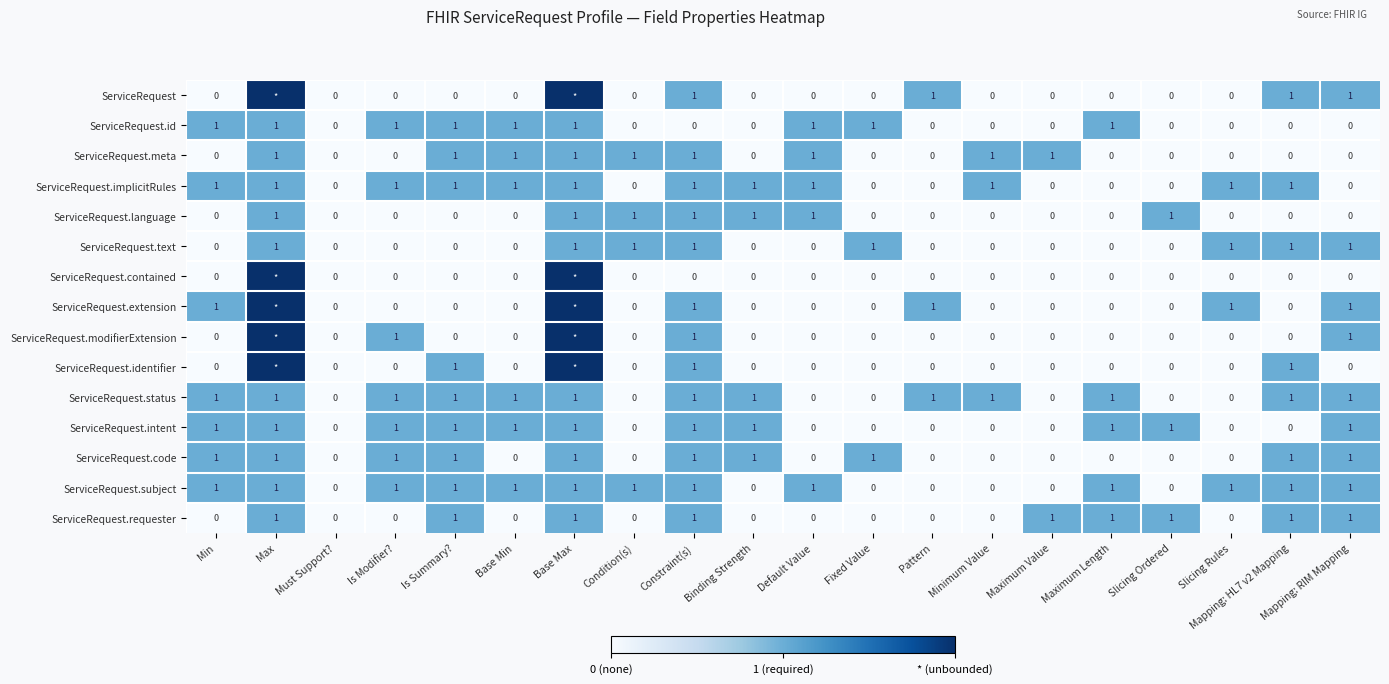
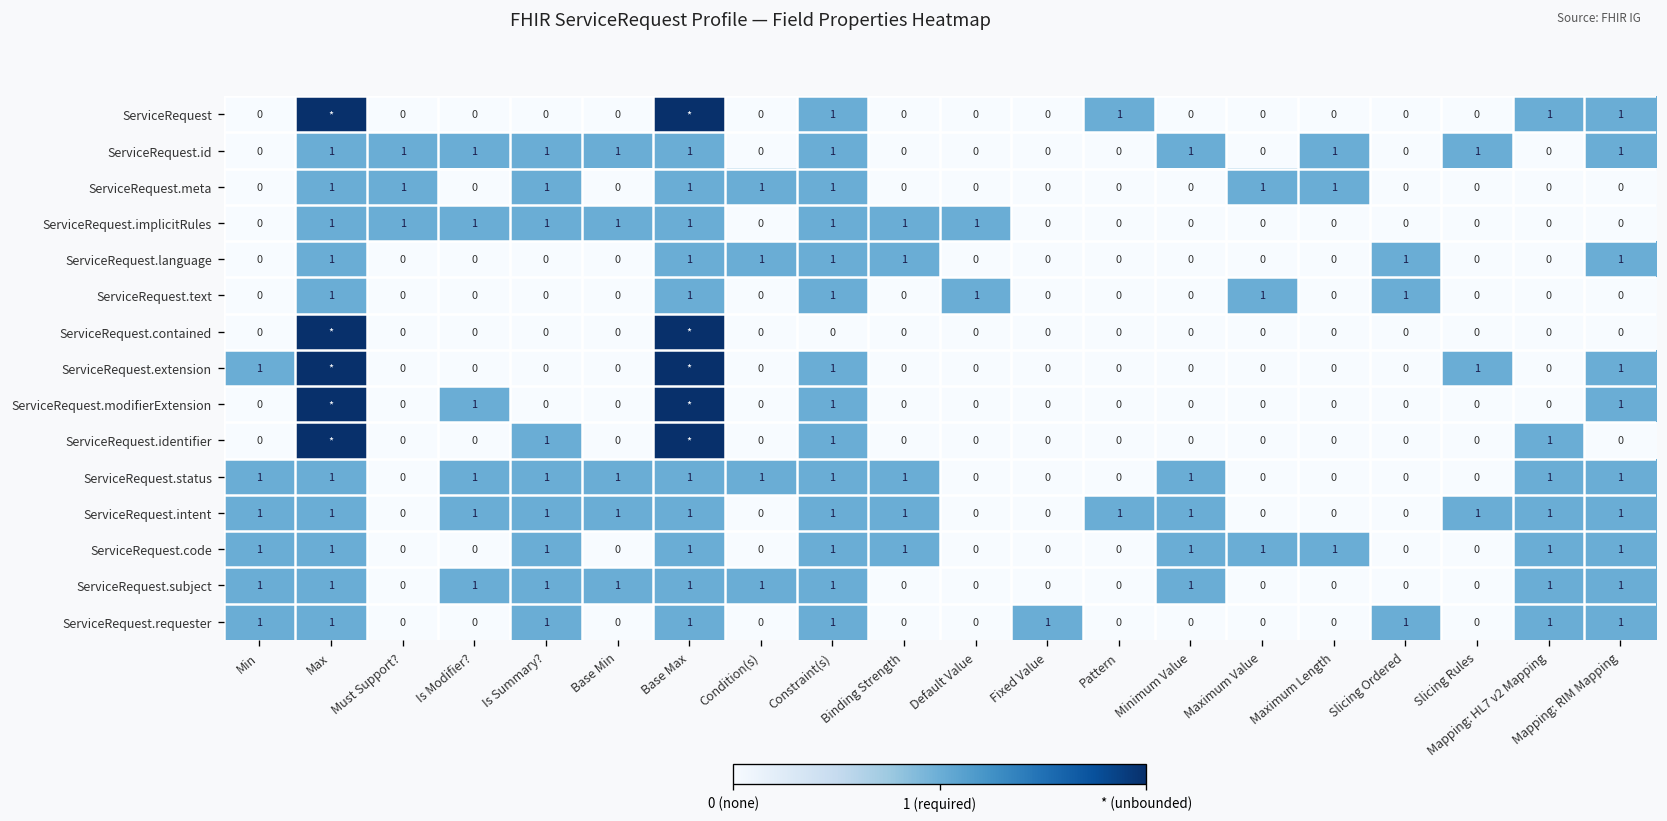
ServiceRequest.id, Min: 1 -> 0
ServiceRequest.id, Must Support?: 0 -> 1
ServiceRequest.id, Constraint(s): 0 -> 1
ServiceRequest.id, Default Value: 1 -> 0
ServiceRequest.id, Fixed Value: 1 -> 0
ServiceRequest.id, Minimum Value: 0 -> 1
ServiceRequest.id, Slicing Rules: 0 -> 1
ServiceRequest.id, Mapping: RIM Mapping: 0 -> 1
ServiceRequest.meta, Must Support?: 0 -> 1
ServiceRequest.meta, Base Min: 1 -> 0
ServiceRequest.meta, Default Value: 1 -> 0
ServiceRequest.meta, Minimum Value: 1 -> 0
ServiceRequest.meta, Maximum Length: 0 -> 1
ServiceRequest.implicitRules, Min: 1 -> 0
ServiceRequest.implicitRules, Must Support?: 0 -> 1
ServiceRequest.implicitRules, Minimum Value: 1 -> 0
ServiceRequest.implicitRules, Slicing Rules: 1 -> 0
ServiceRequest.implicitRules, Mapping: HL7 v2 Mapping: 1 -> 0
ServiceRequest.language, Default Value: 1 -> 0
ServiceRequest.language, Mapping: RIM Mapping: 0 -> 1
ServiceRequest.text, Condition(s): 1 -> 0
ServiceRequest.text, Default Value: 0 -> 1
ServiceRequest.text, Fixed Value: 1 -> 0
ServiceRequest.text, Maximum Value: 0 -> 1
ServiceRequest.text, Slicing Ordered: 0 -> 1
ServiceRequest.text, Slicing Rules: 1 -> 0
ServiceRequest.text, Mapping: HL7 v2 Mapping: 1 -> 0
ServiceRequest.text, Mapping: RIM Mapping: 1 -> 0
ServiceRequest.extension, Pattern: 1 -> 0
ServiceRequest.status, Condition(s): 0 -> 1
ServiceRequest.status, Pattern: 1 -> 0
ServiceRequest.status, Maximum Length: 1 -> 0
ServiceRequest.intent, Pattern: 0 -> 1
ServiceRequest.intent, Minimum Value: 0 -> 1
ServiceRequest.intent, Maximum Length: 1 -> 0
ServiceRequest.intent, Slicing Ordered: 1 -> 0
ServiceRequest.intent, Slicing Rules: 0 -> 1
ServiceRequest.intent, Mapping: HL7 v2 Mapping: 0 -> 1
ServiceRequest.code, Is Modifier?: 1 -> 0
ServiceRequest.code, Fixed Value: 1 -> 0
ServiceRequest.code, Minimum Value: 0 -> 1
ServiceRequest.code, Maximum Value: 0 -> 1
ServiceRequest.code, Maximum Length: 0 -> 1
ServiceRequest.subject, Default Value: 1 -> 0
ServiceRequest.subject, Minimum Value: 0 -> 1
ServiceRequest.subject, Maximum Length: 1 -> 0
ServiceRequest.subject, Slicing Rules: 1 -> 0
ServiceRequest.requester, Min: 0 -> 1
ServiceRequest.requester, Fixed Value: 0 -> 1
ServiceRequest.requester, Maximum Value: 1 -> 0
ServiceRequest.requester, Maximum Length: 1 -> 0
